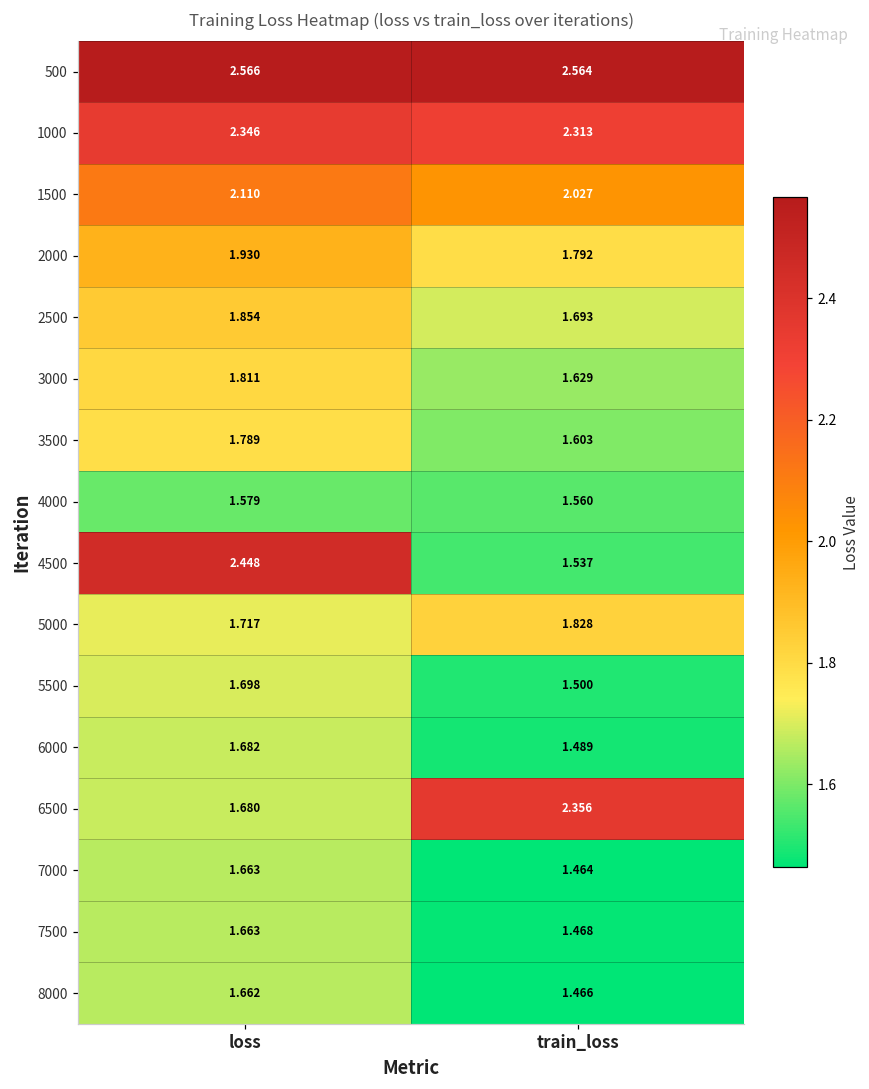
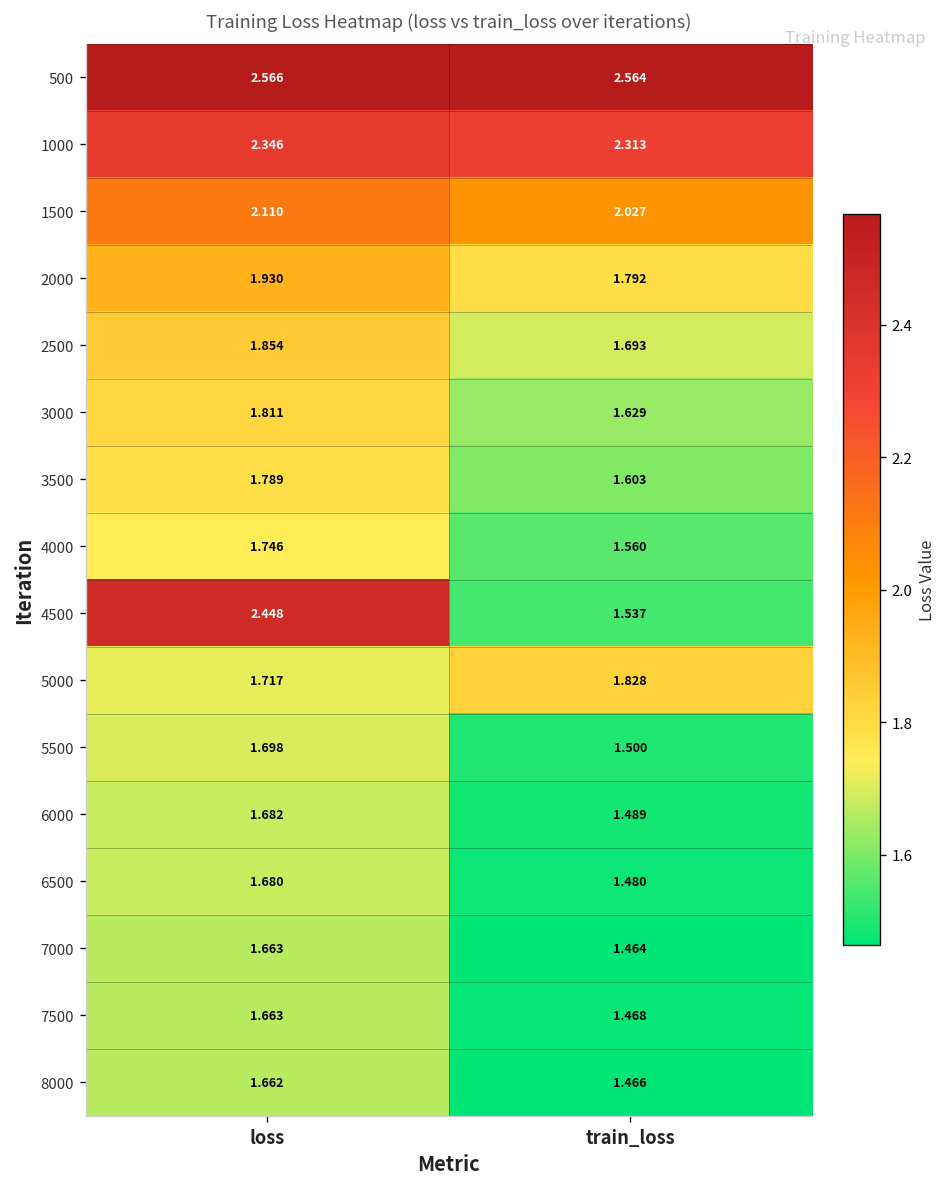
4000, loss: 1.579 -> 1.746
6500, train_loss: 2.356 -> 1.480
